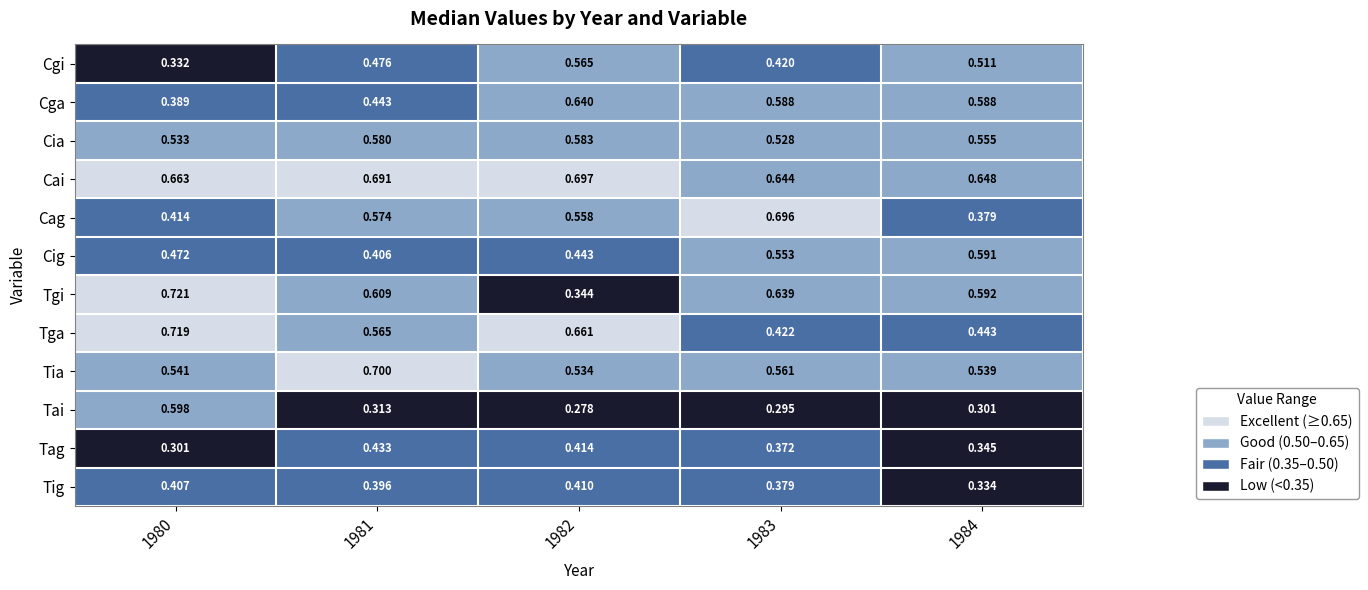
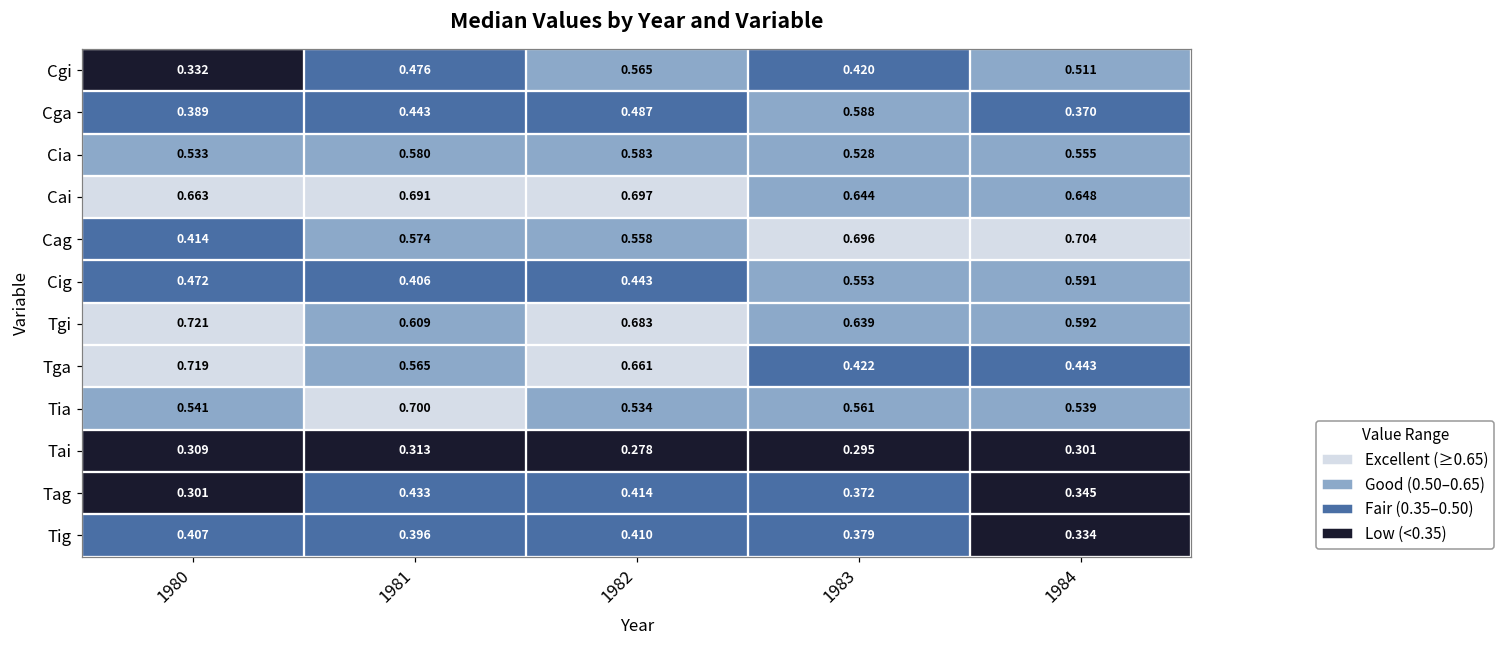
Cga, 1982: 0.640 -> 0.487
Cga, 1984: 0.588 -> 0.370
Cag, 1984: 0.379 -> 0.704
Tgi, 1982: 0.344 -> 0.683
Tai, 1980: 0.598 -> 0.309
